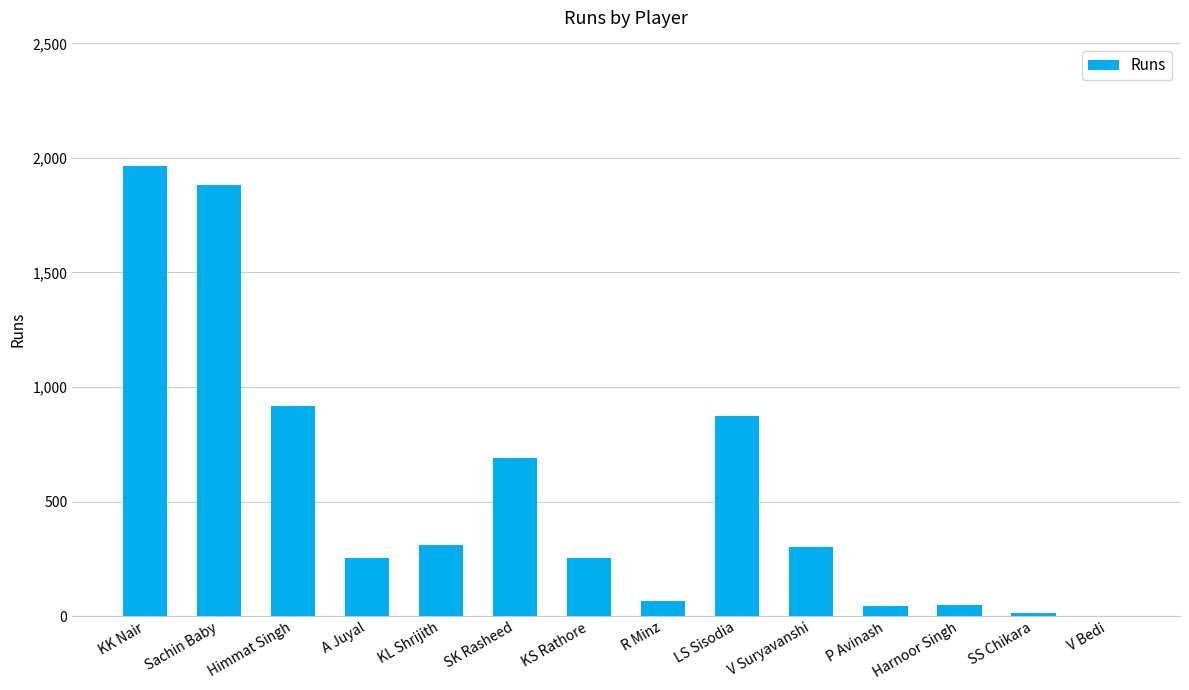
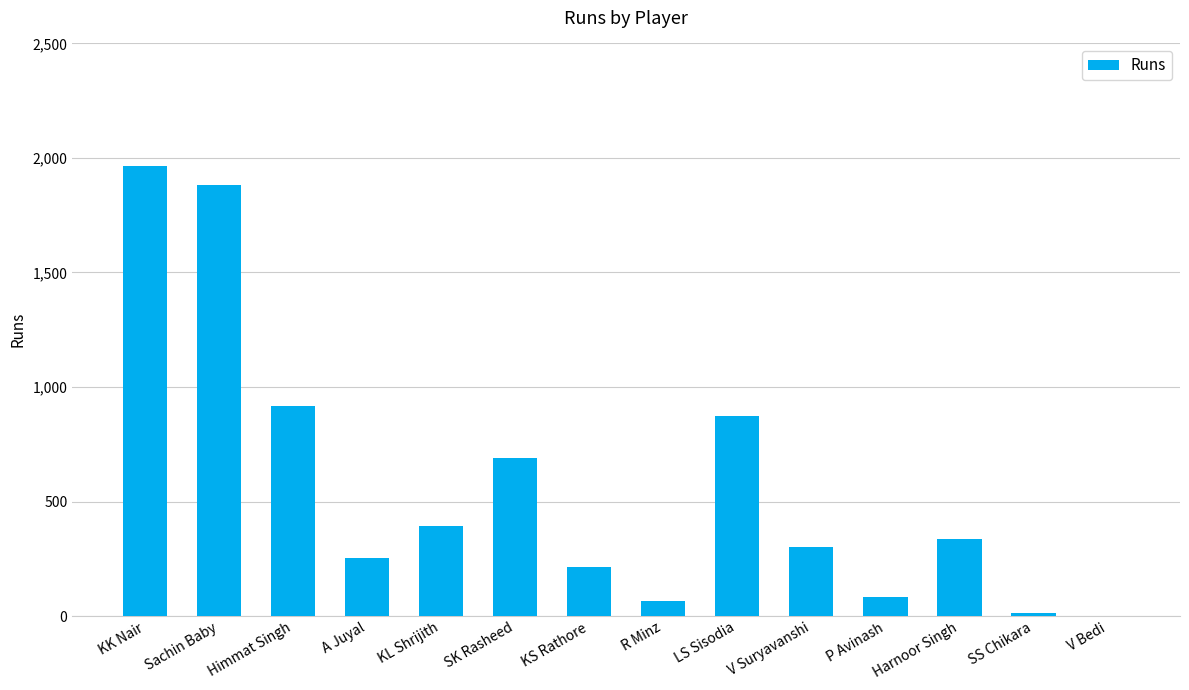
KL Shrijith: 310 -> 390
KS Rathore: 250 -> 220
P Avinash: 40 -> 80
Harnoor Singh: 50 -> 340
